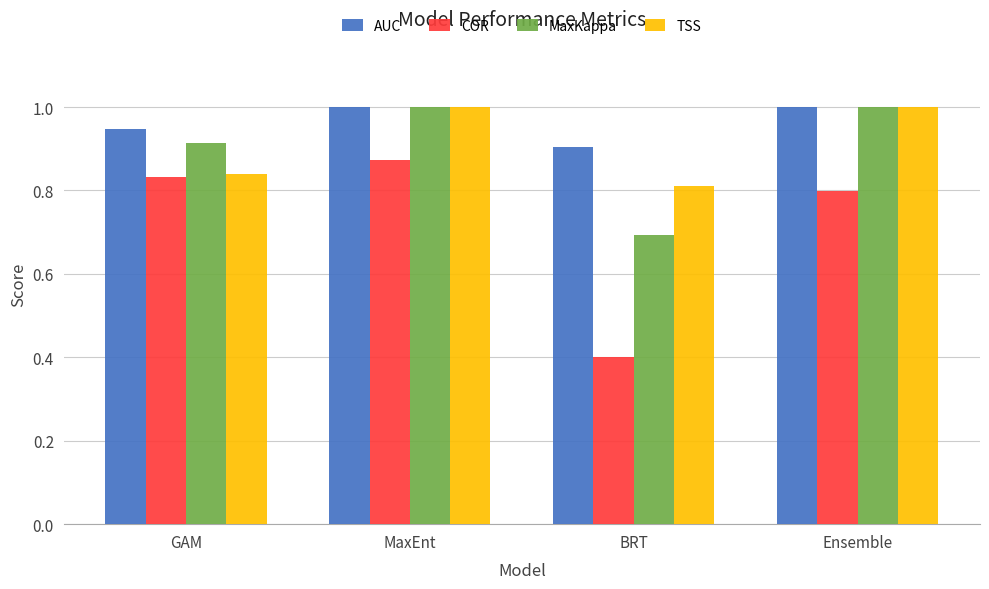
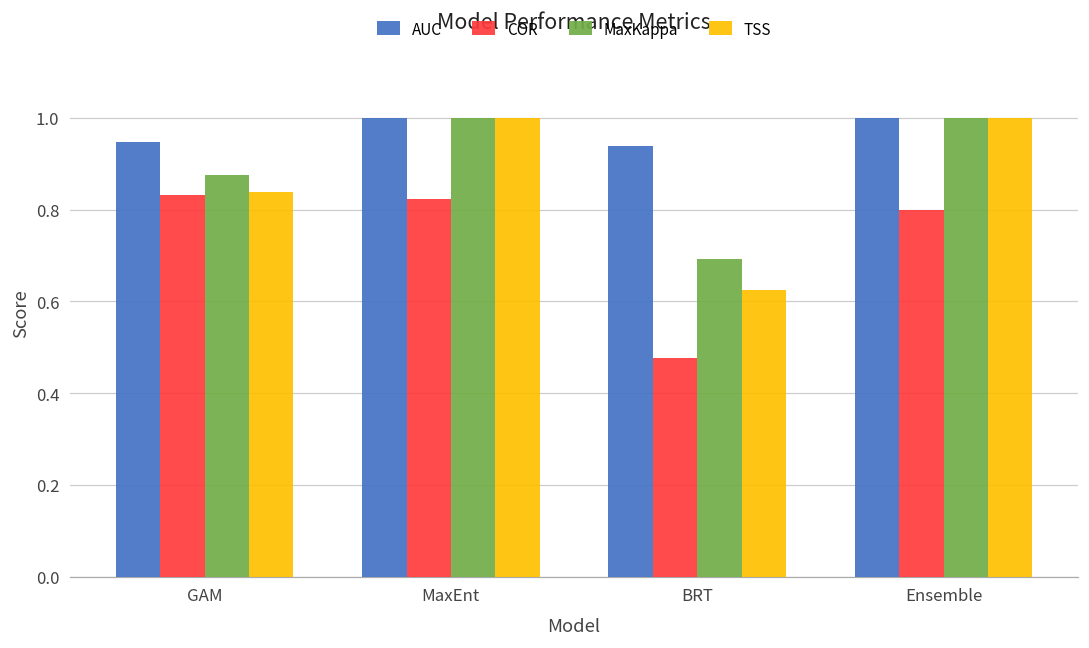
MaxKappa, GAM: 0.91 -> 0.88
COR, MaxEnt: 0.87 -> 0.82
AUC, BRT: 0.90 -> 0.94
COR, BRT: 0.40 -> 0.48
TSS, BRT: 0.81 -> 0.63
